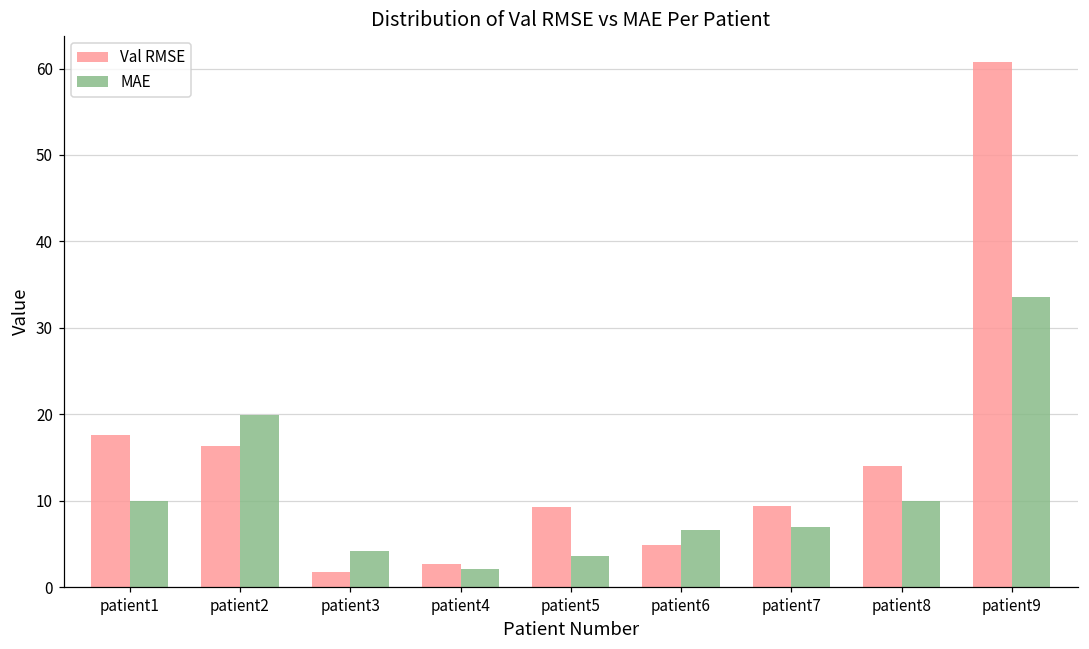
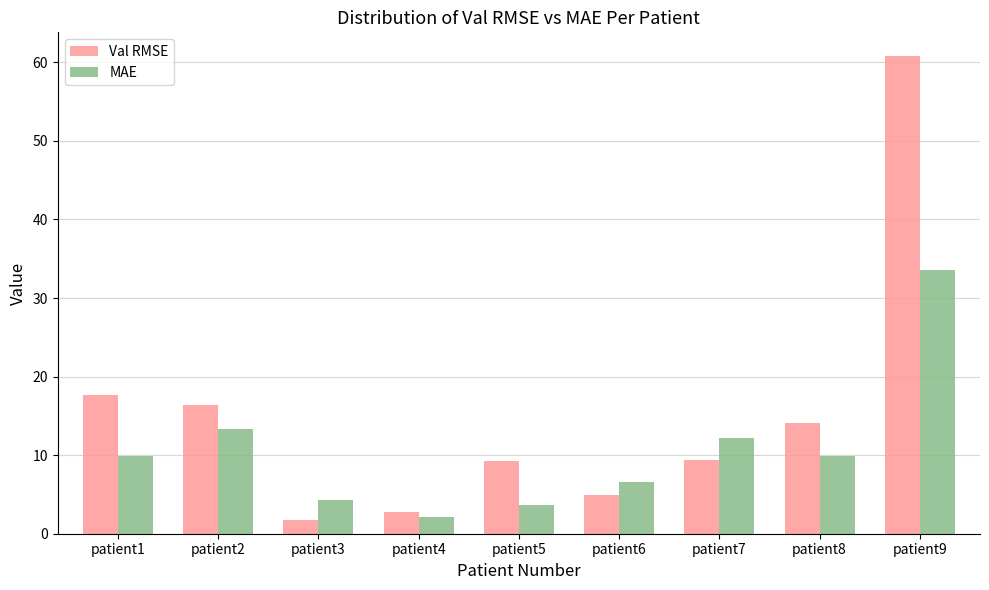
MAE, patient2: 20 -> 13
MAE, patient7: 7 -> 12
